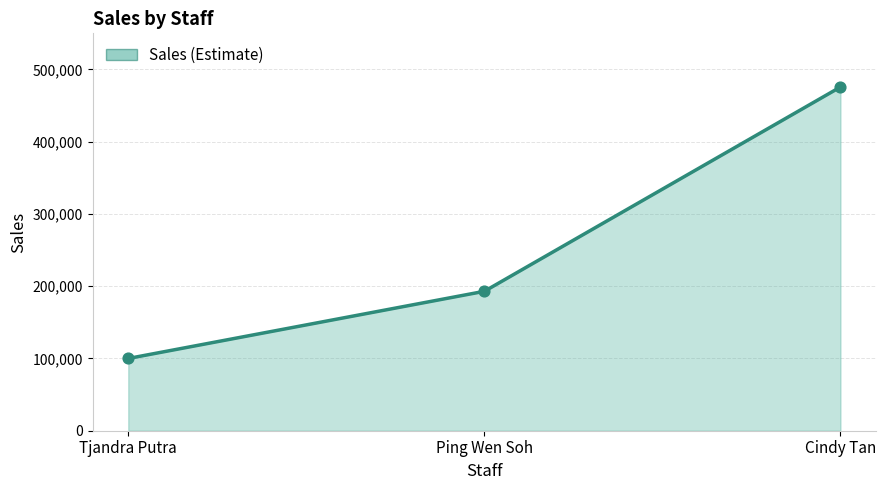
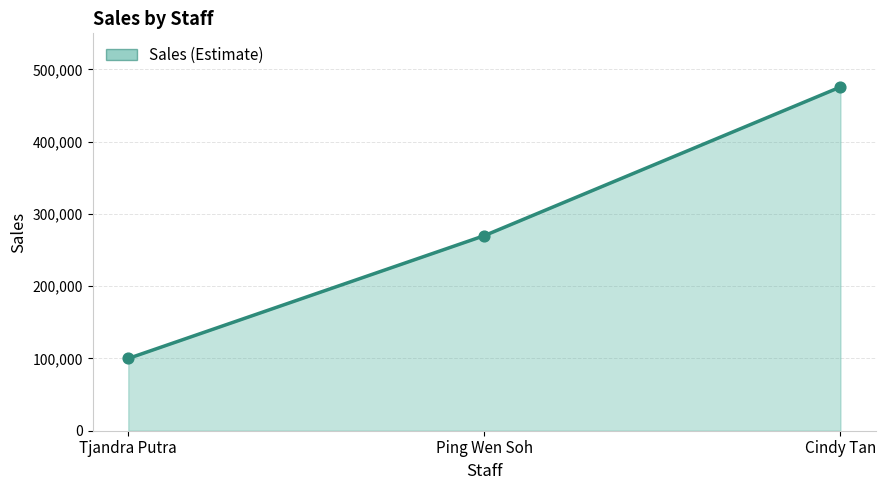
Ping Wen Soh: 190,000 -> 270,000
